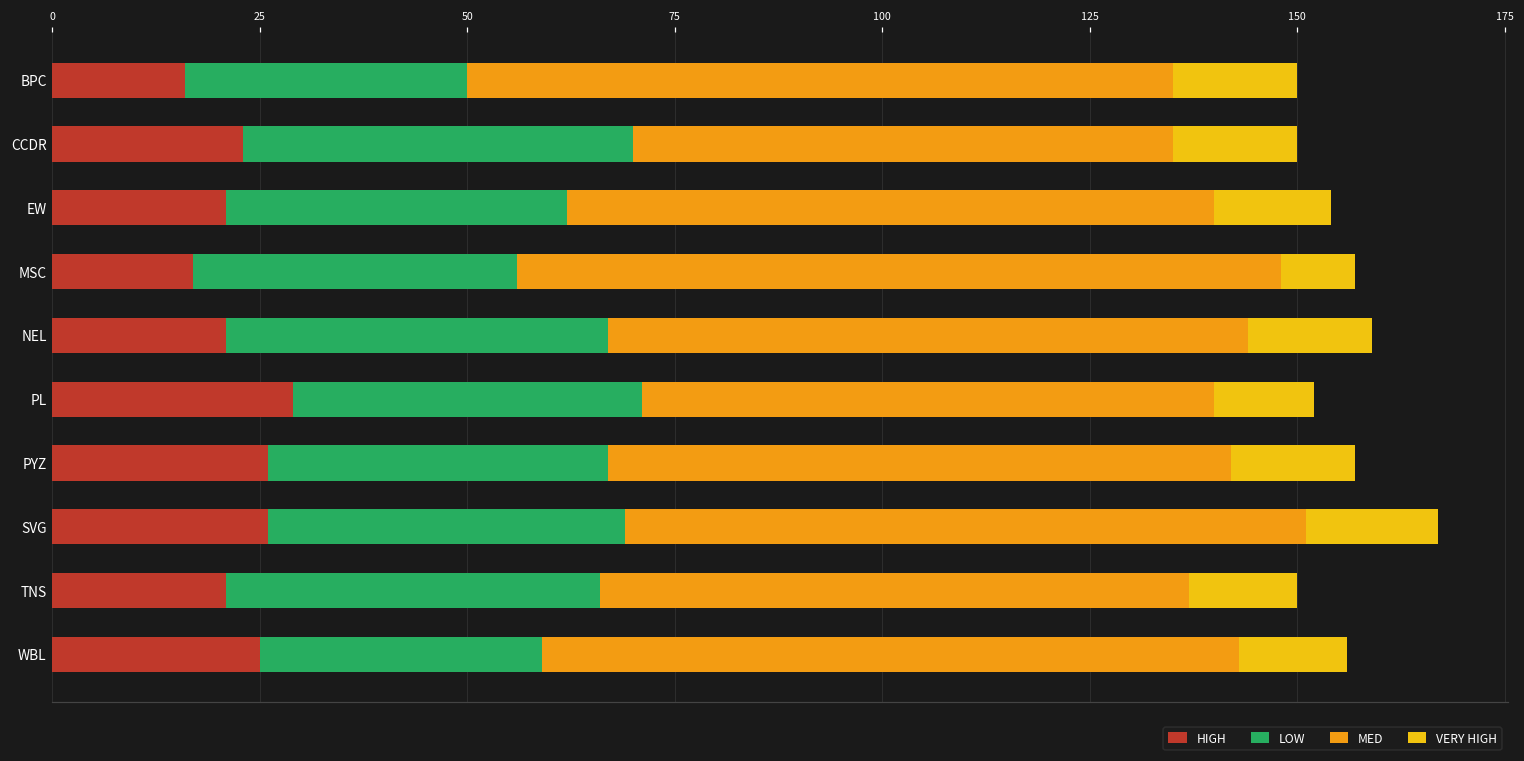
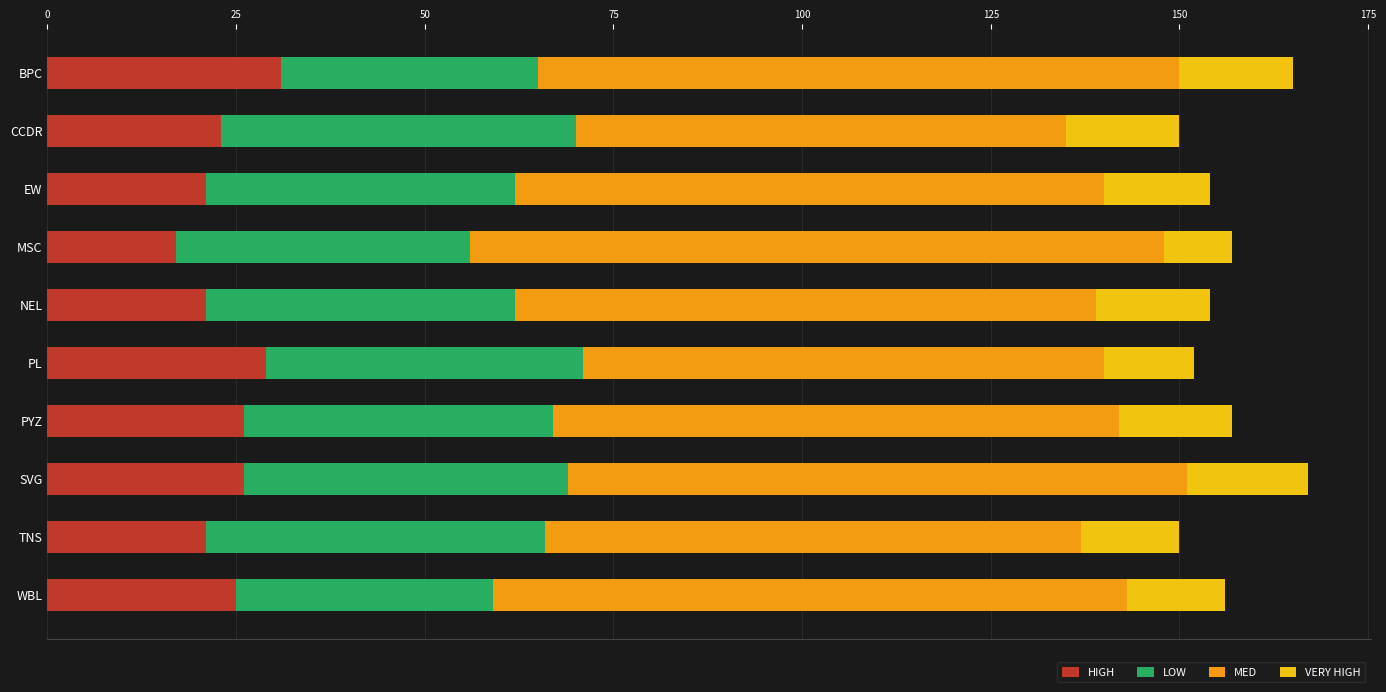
HIGH, BPC: 16 -> 31
LOW, NEL: 46 -> 41
